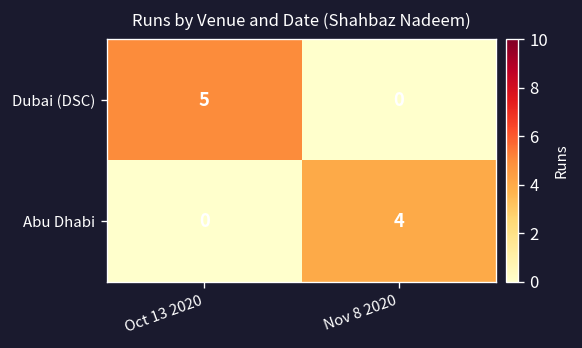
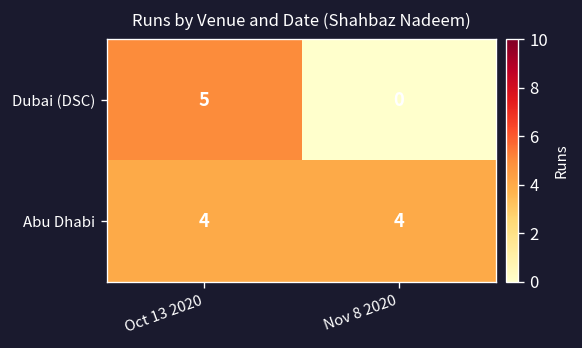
Abu Dhabi, Oct 13 2020: 0 -> 4
